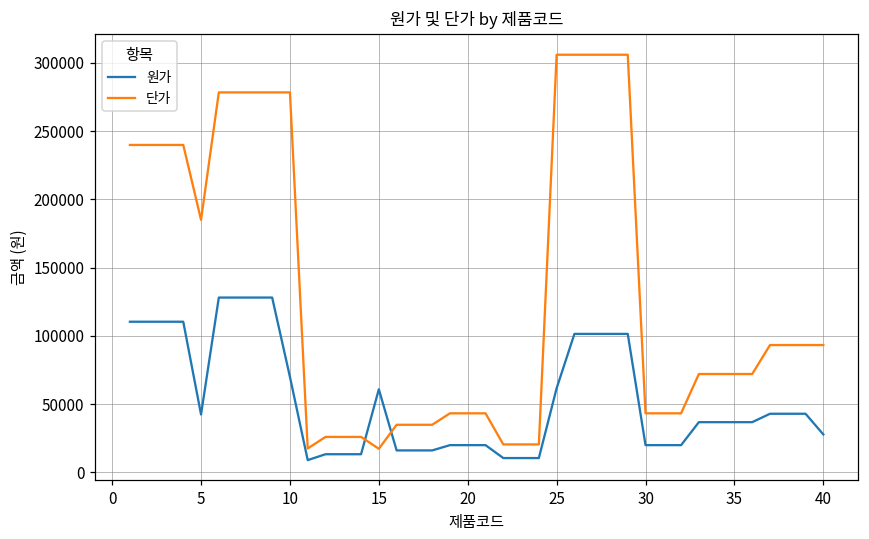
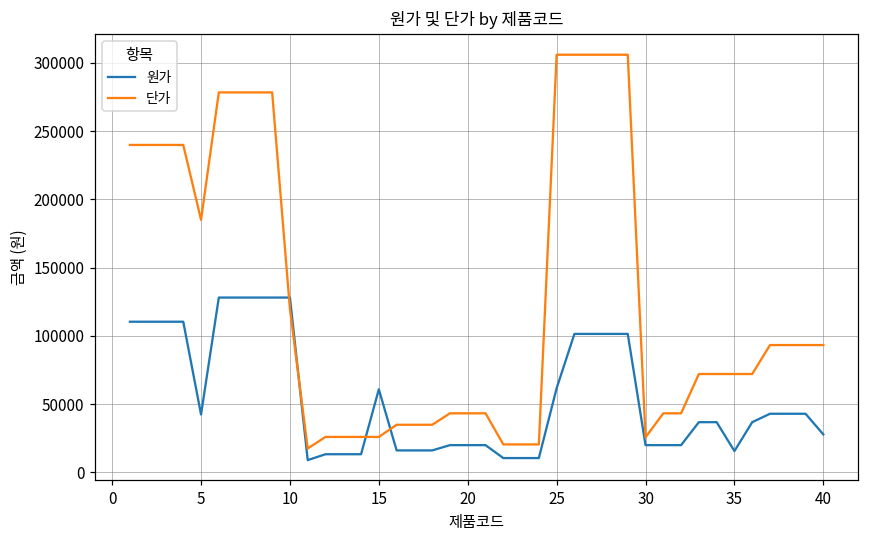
원가, 10: 70000 -> 128000
단가, 10: 278000 -> 120000
단가, 15: 17000 -> 26000
단가, 30: 43000 -> 26000
원가, 35: 37000 -> 16000
